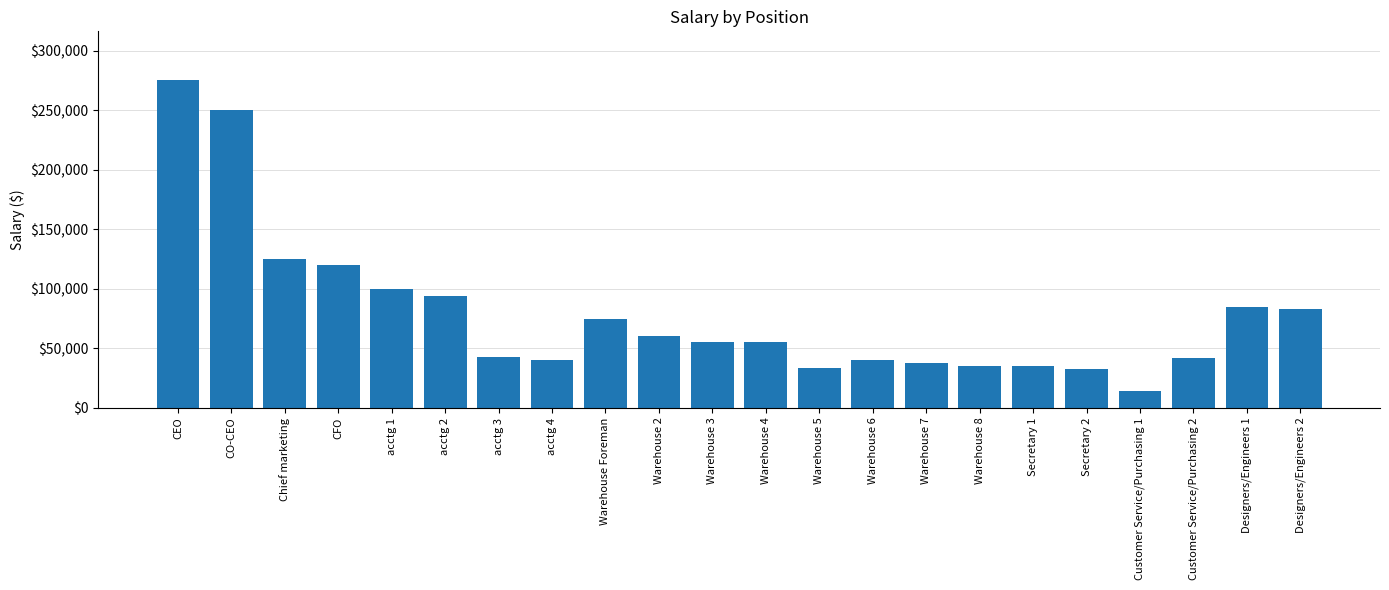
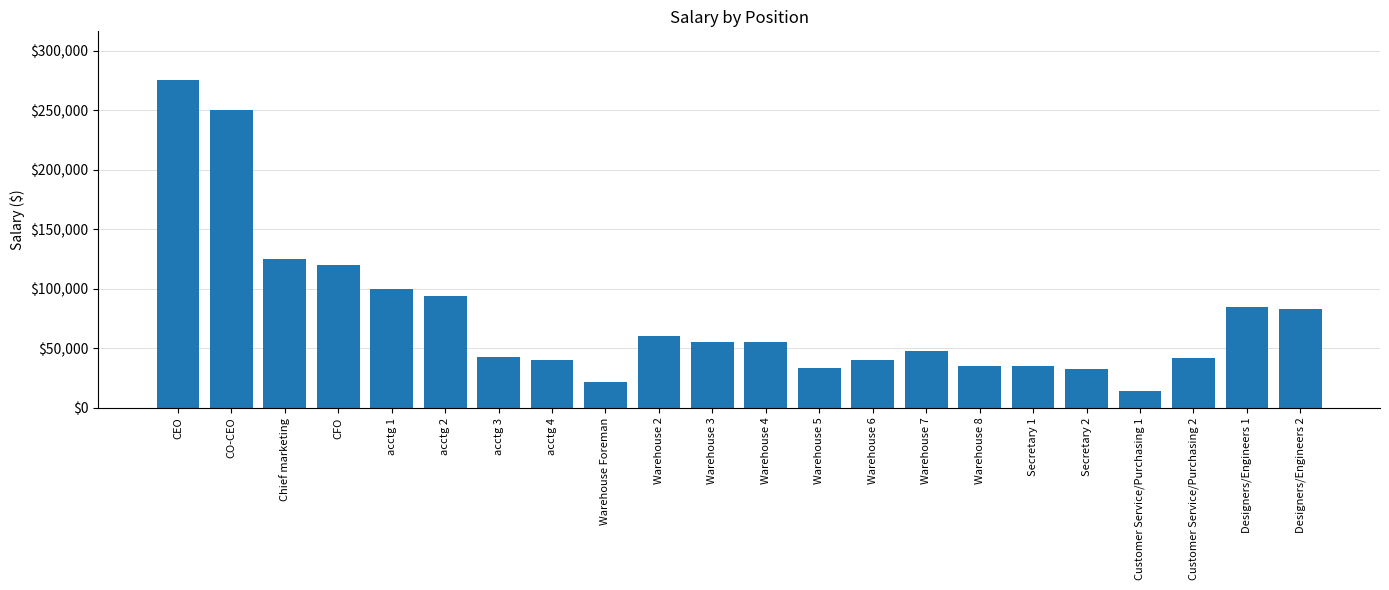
Warehouse Foreman: $75,000 -> $22,000
Warehouse 7: $38,000 -> $48,000
